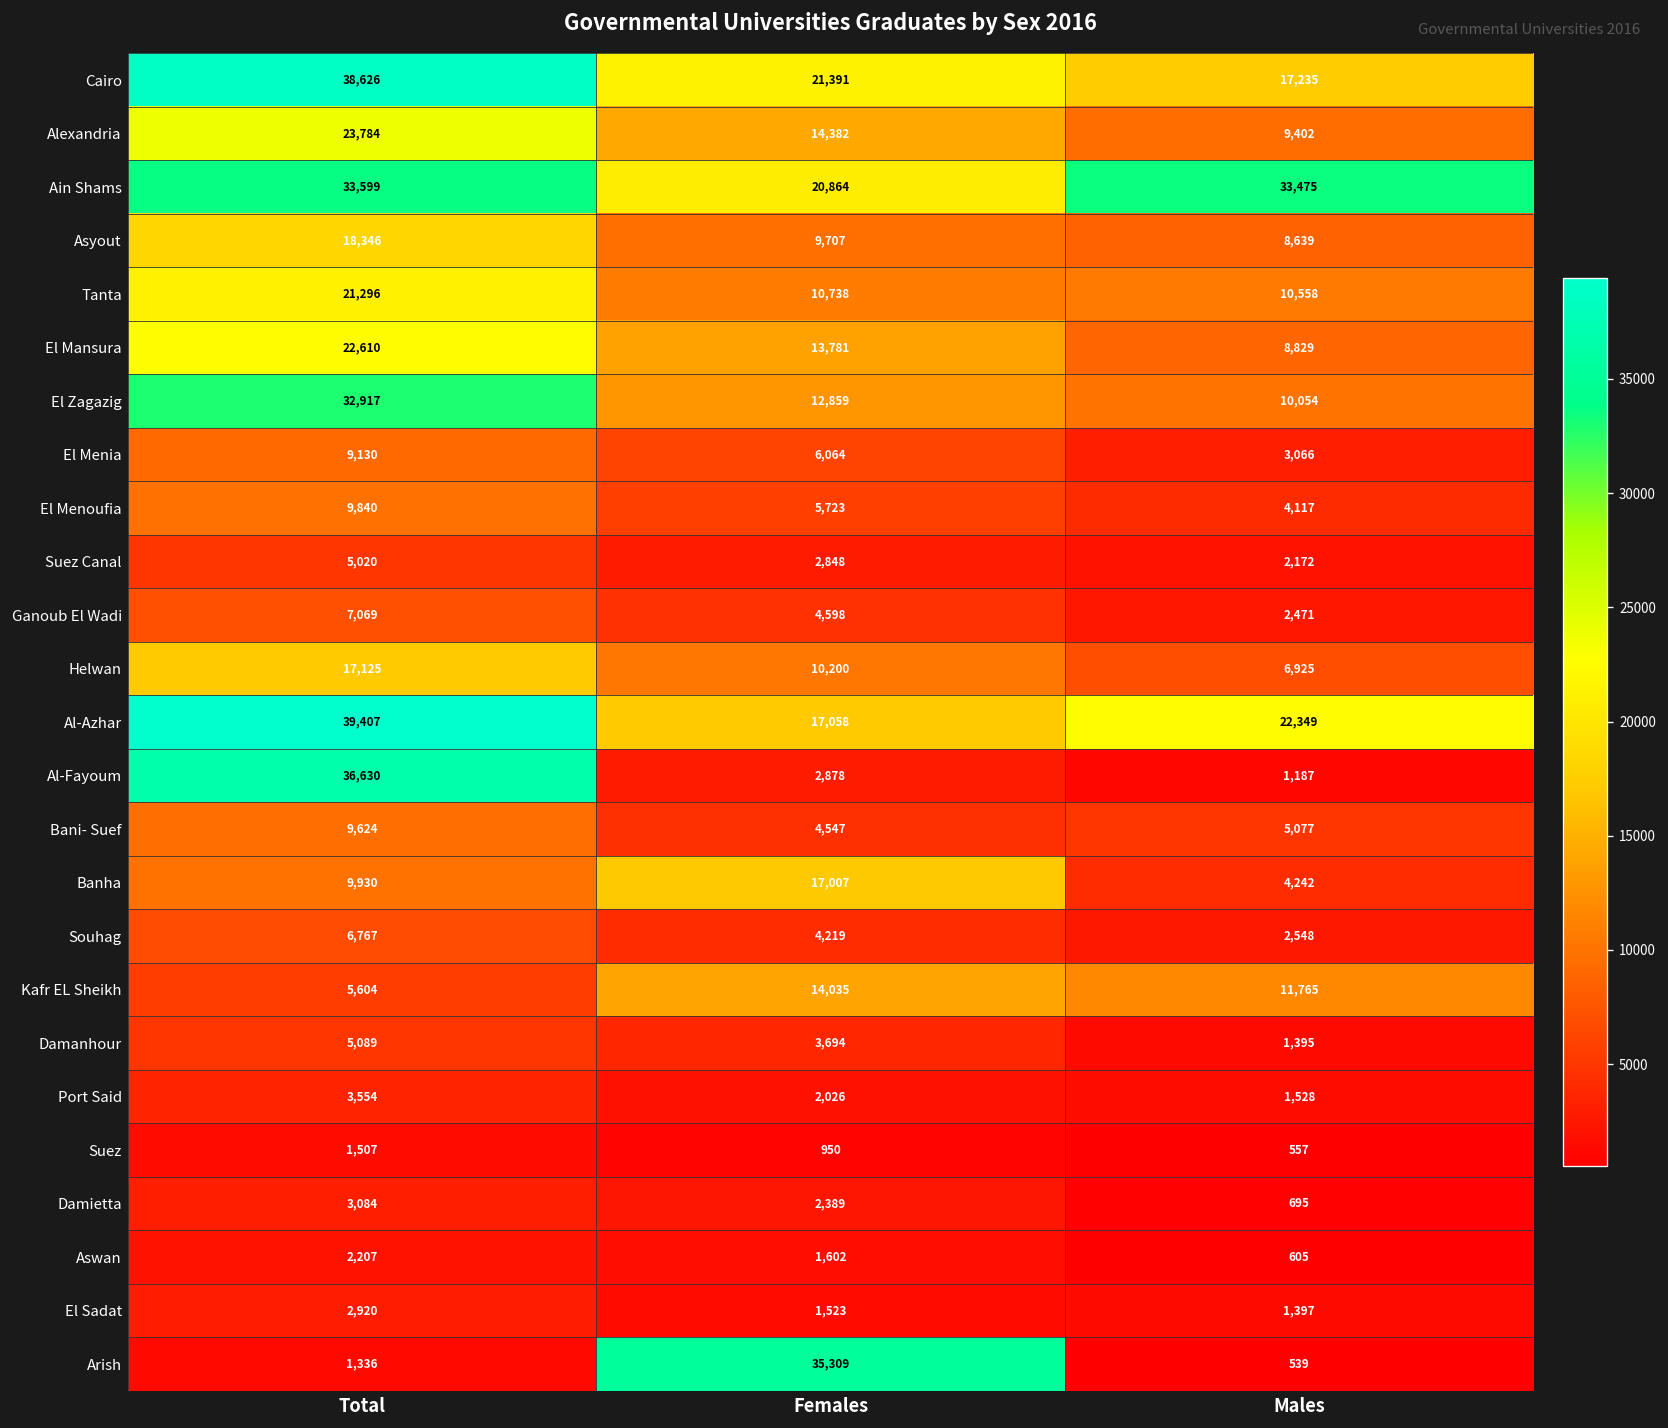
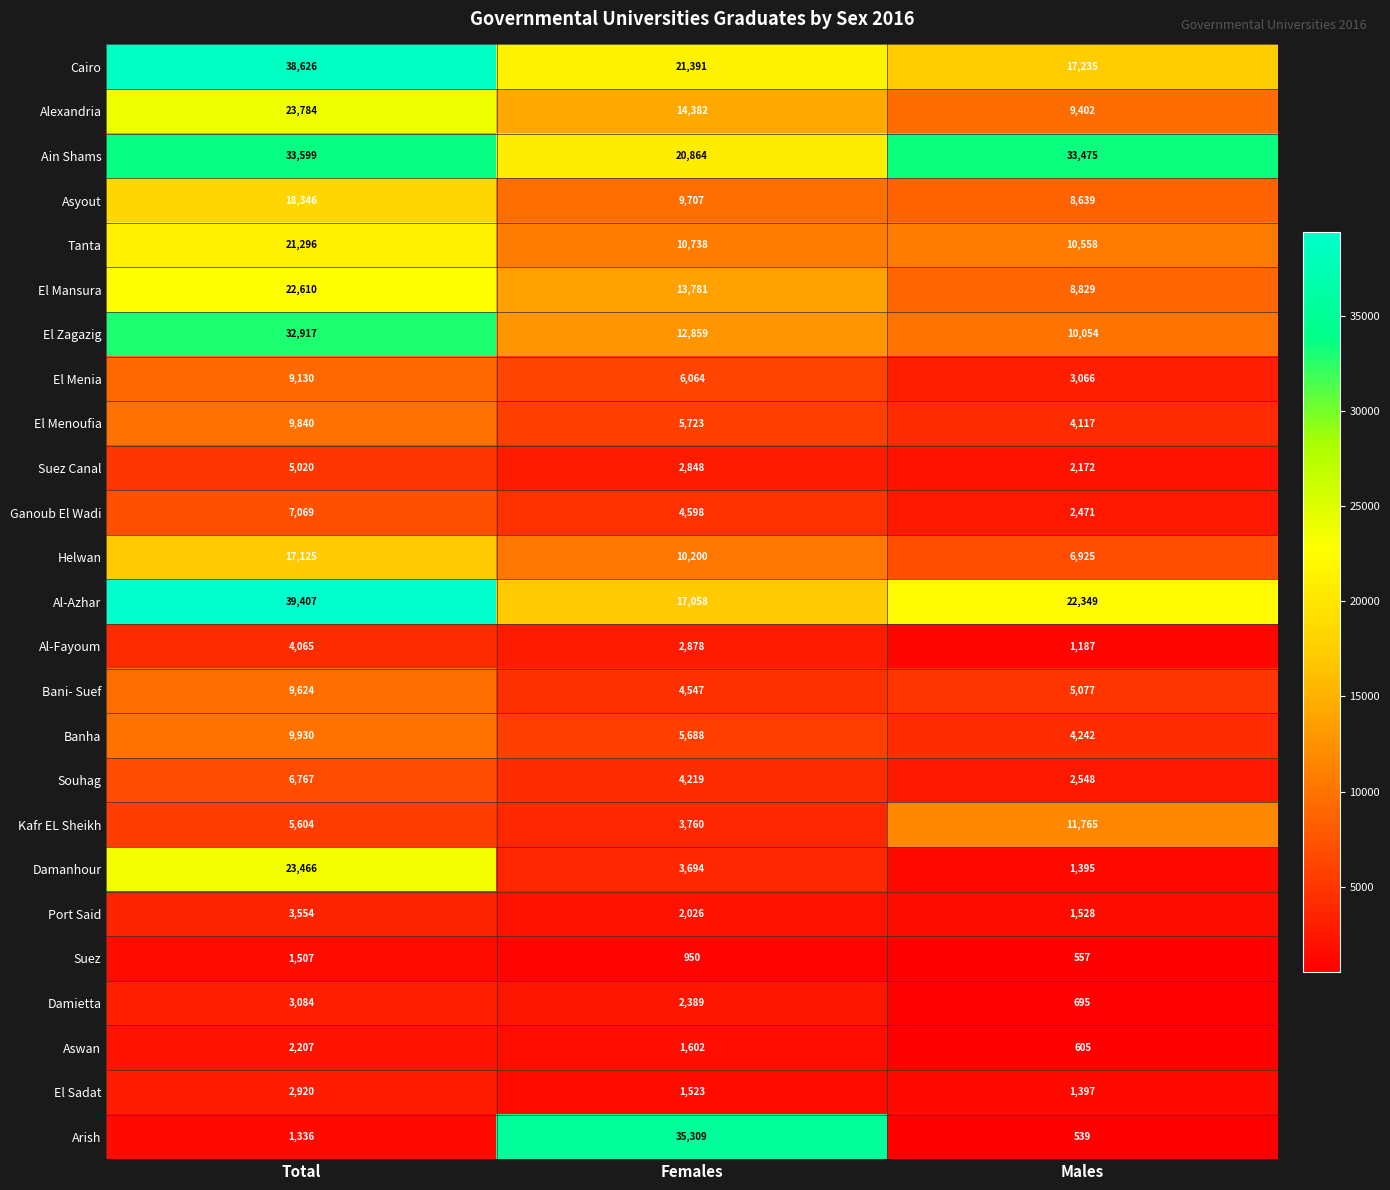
Al-Fayoum, Total: 36,630 -> 4,065
Banha, Females: 17,007 -> 5,688
Kafr EL Sheikh, Females: 14,035 -> 3,760
Damanhour, Total: 5,089 -> 23,466
